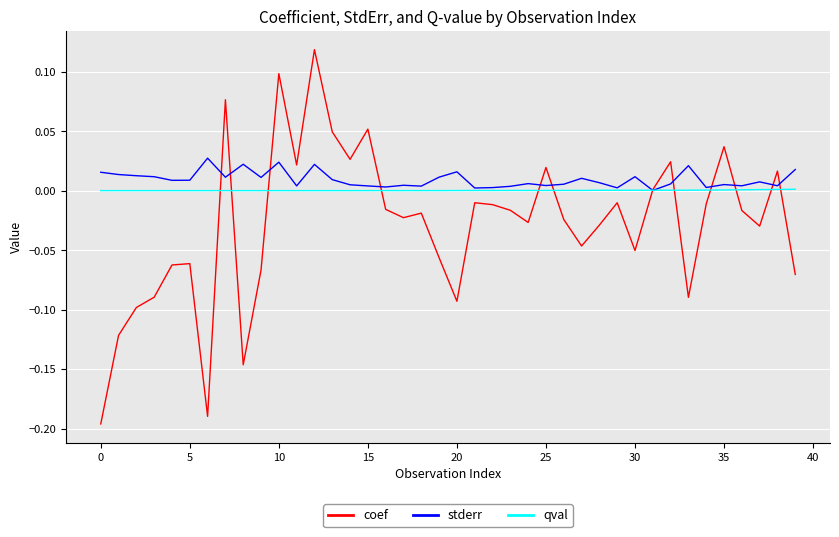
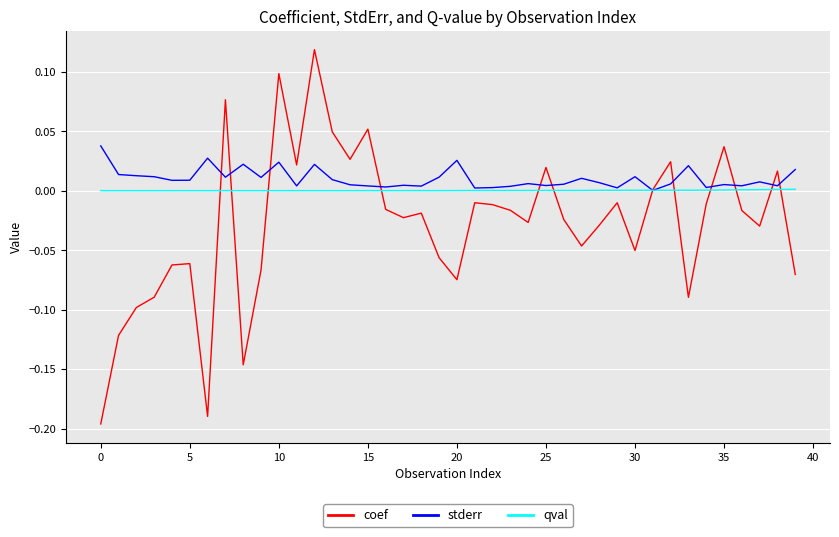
stderr, 0: 0.015 -> 0.038
coef, 20: -0.093 -> -0.075
stderr, 20: 0.016 -> 0.025
